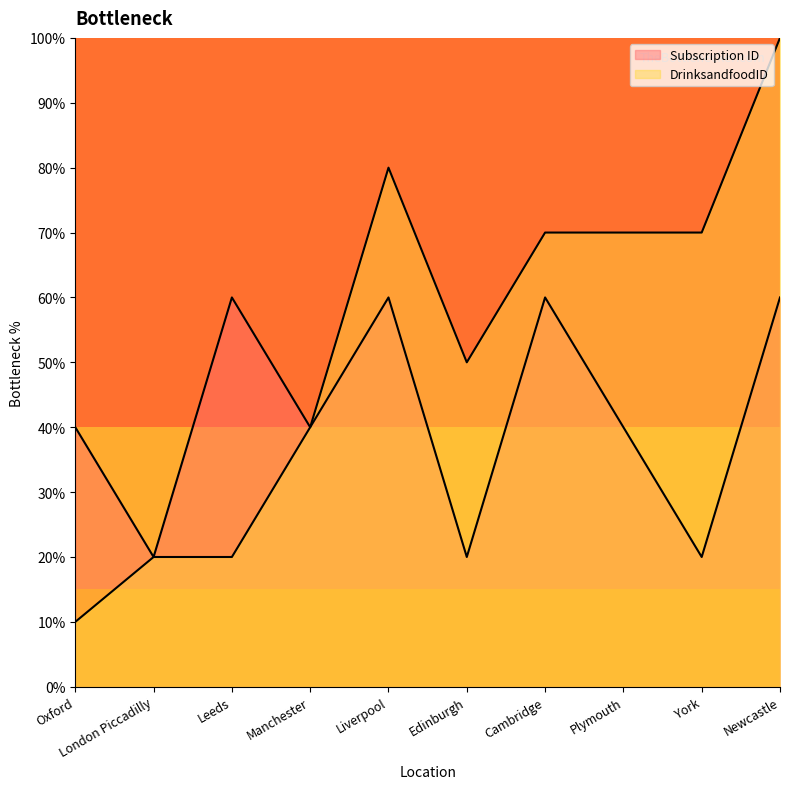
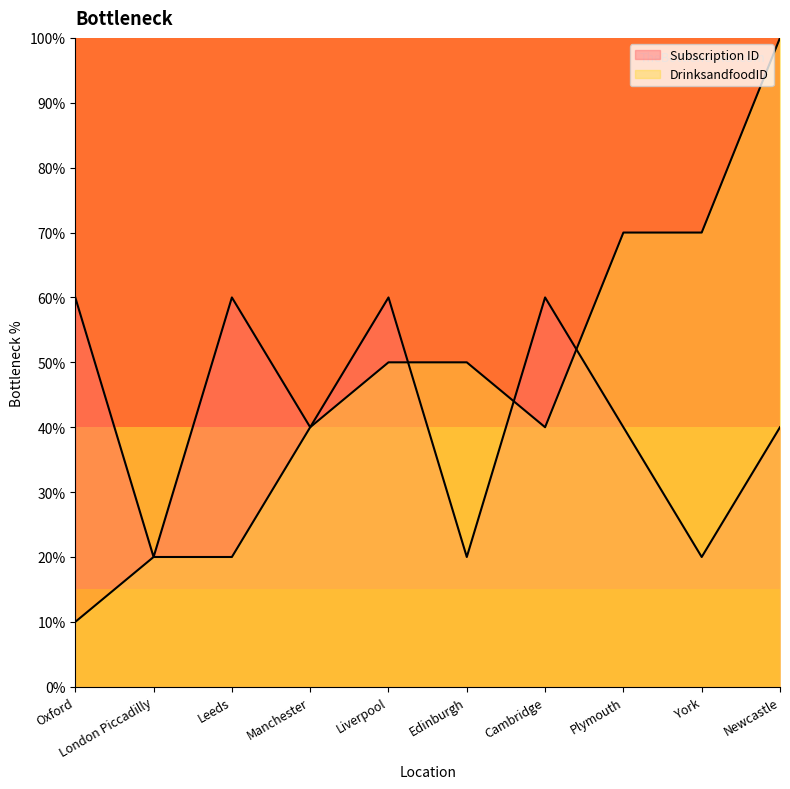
Subscription ID, Oxford: 40% -> 60%
DrinksandfoodID, Liverpool: 80% -> 50%
DrinksandfoodID, Cambridge: 70% -> 40%
Subscription ID, Newcastle: 60% -> 40%
